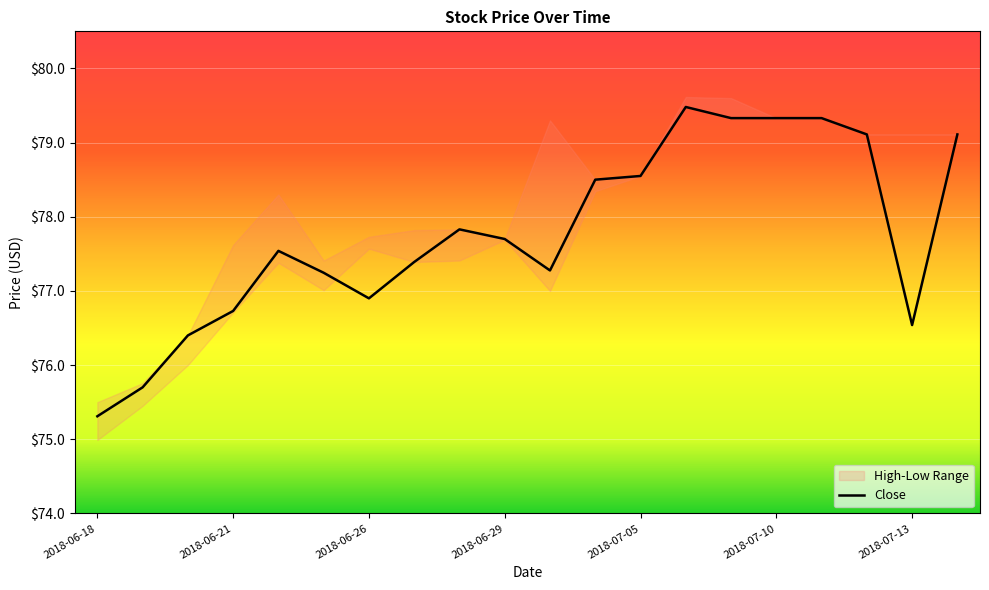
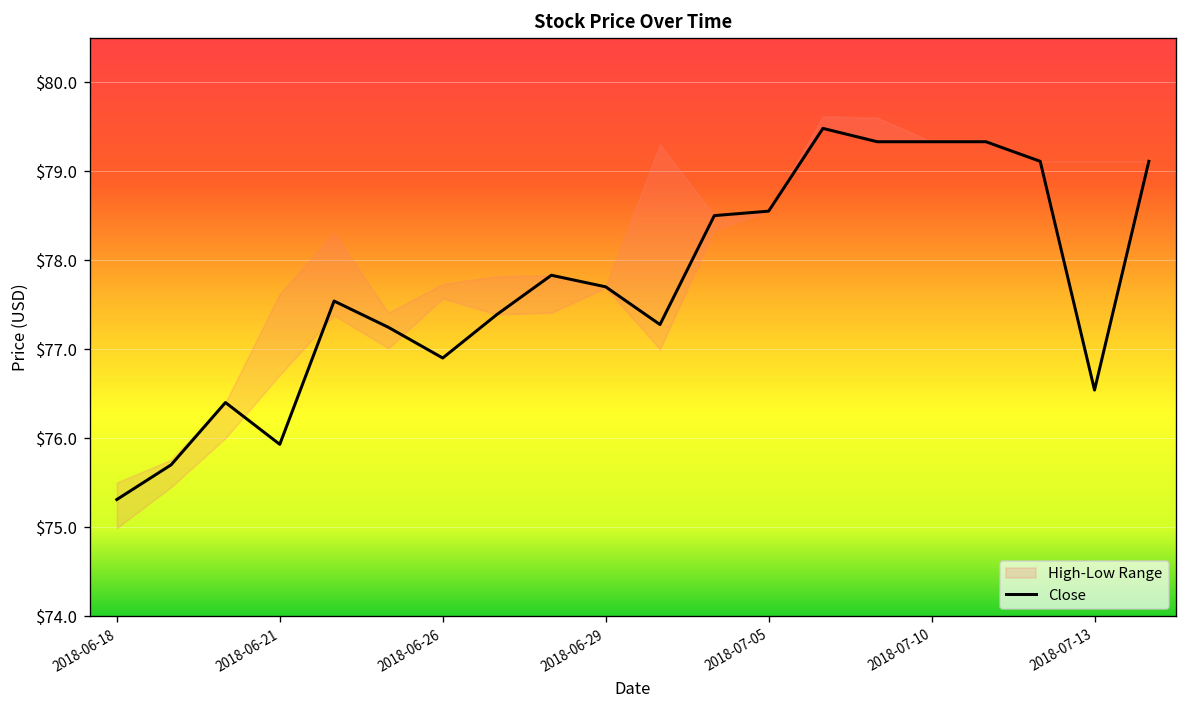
Close, 2018-06-21: $76.7 -> $75.9
